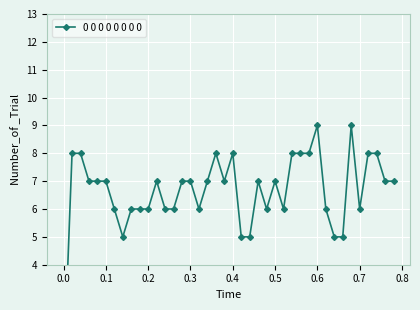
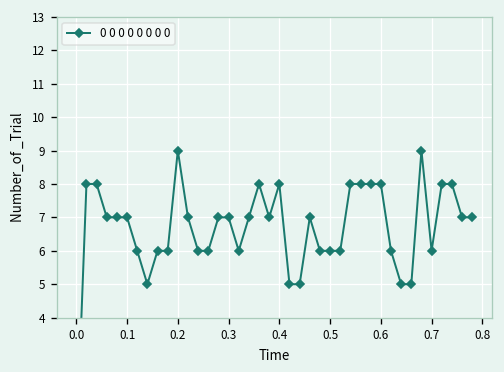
0.2: 6 -> 9
0.5: 7 -> 6
0.6: 9 -> 8
